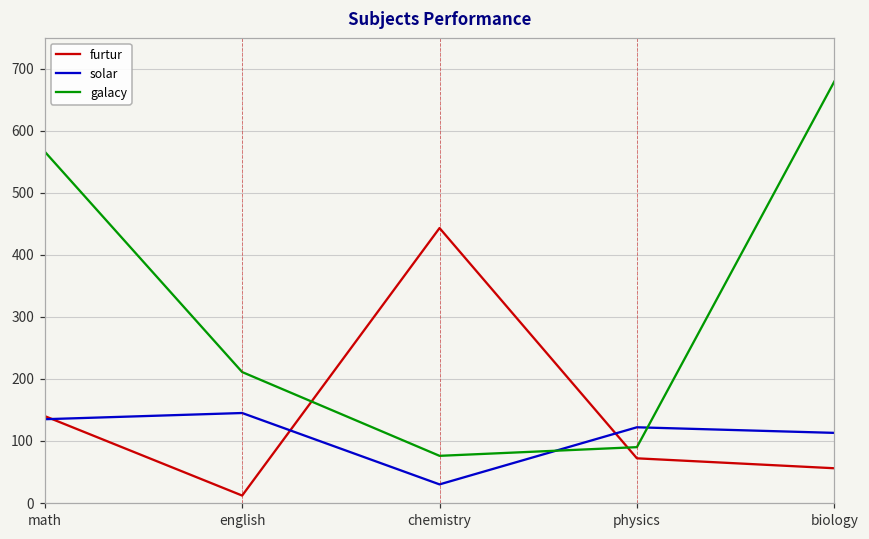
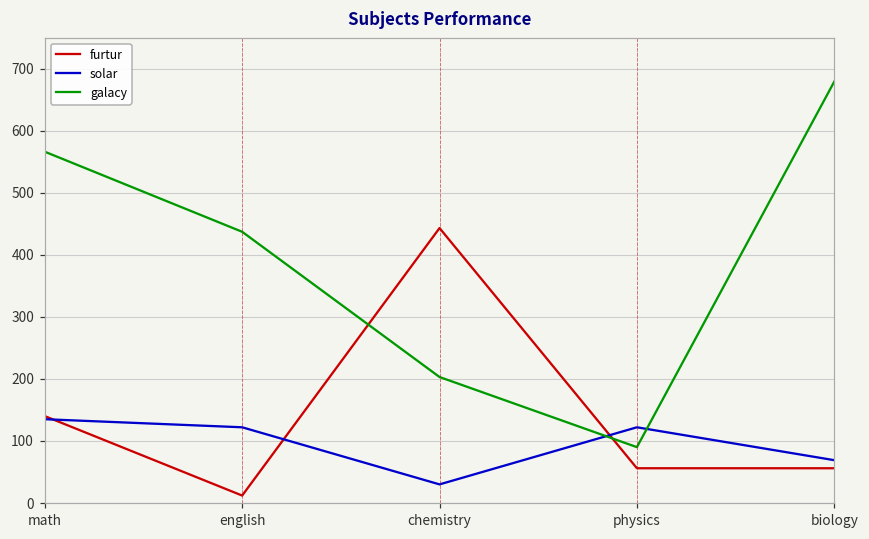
solar, english: 150 -> 120
galacy, english: 210 -> 440
galacy, chemistry: 80 -> 200
furtur, physics: 70 -> 60
solar, biology: 110 -> 70
